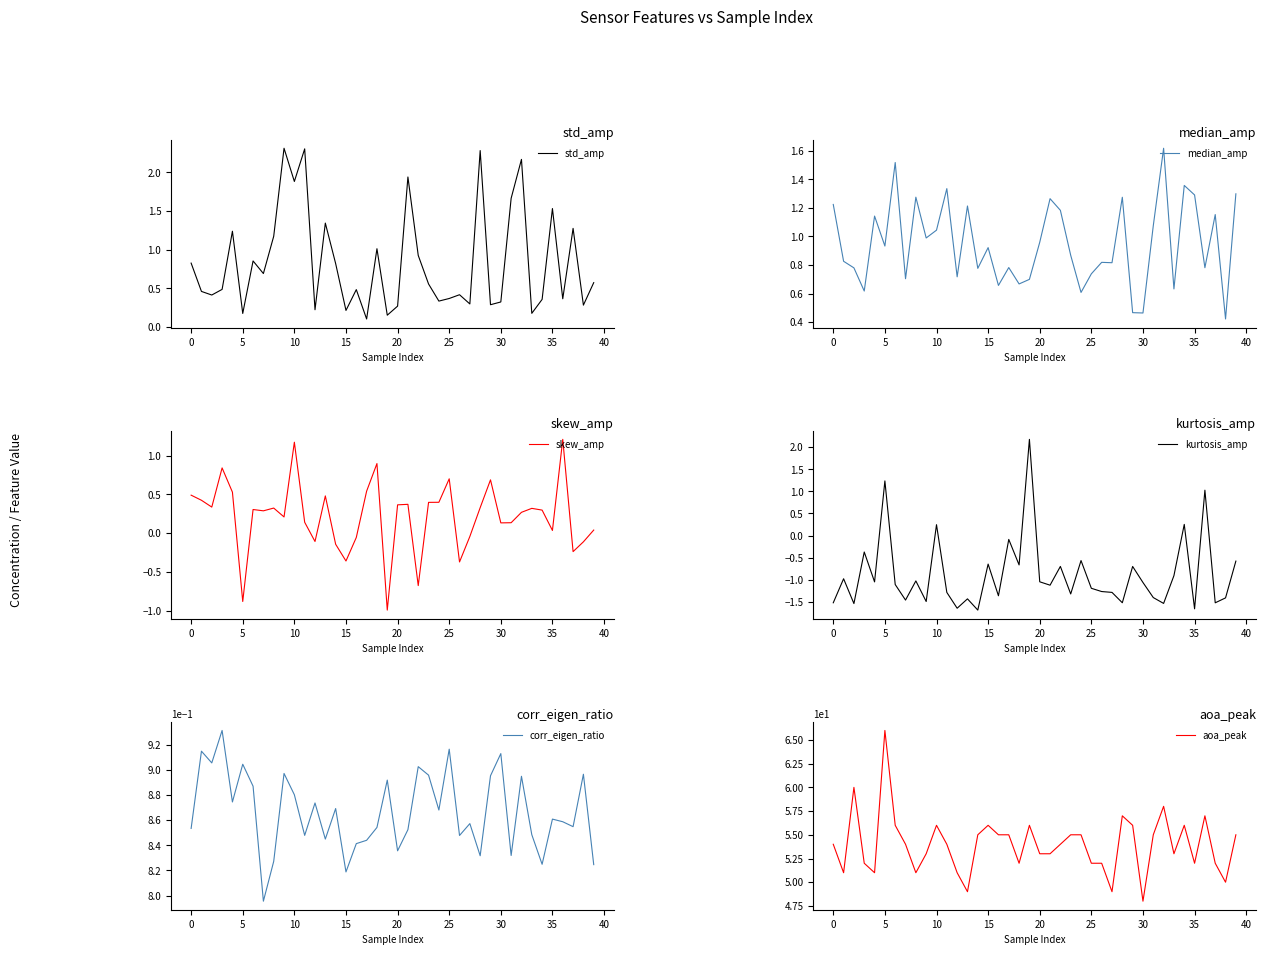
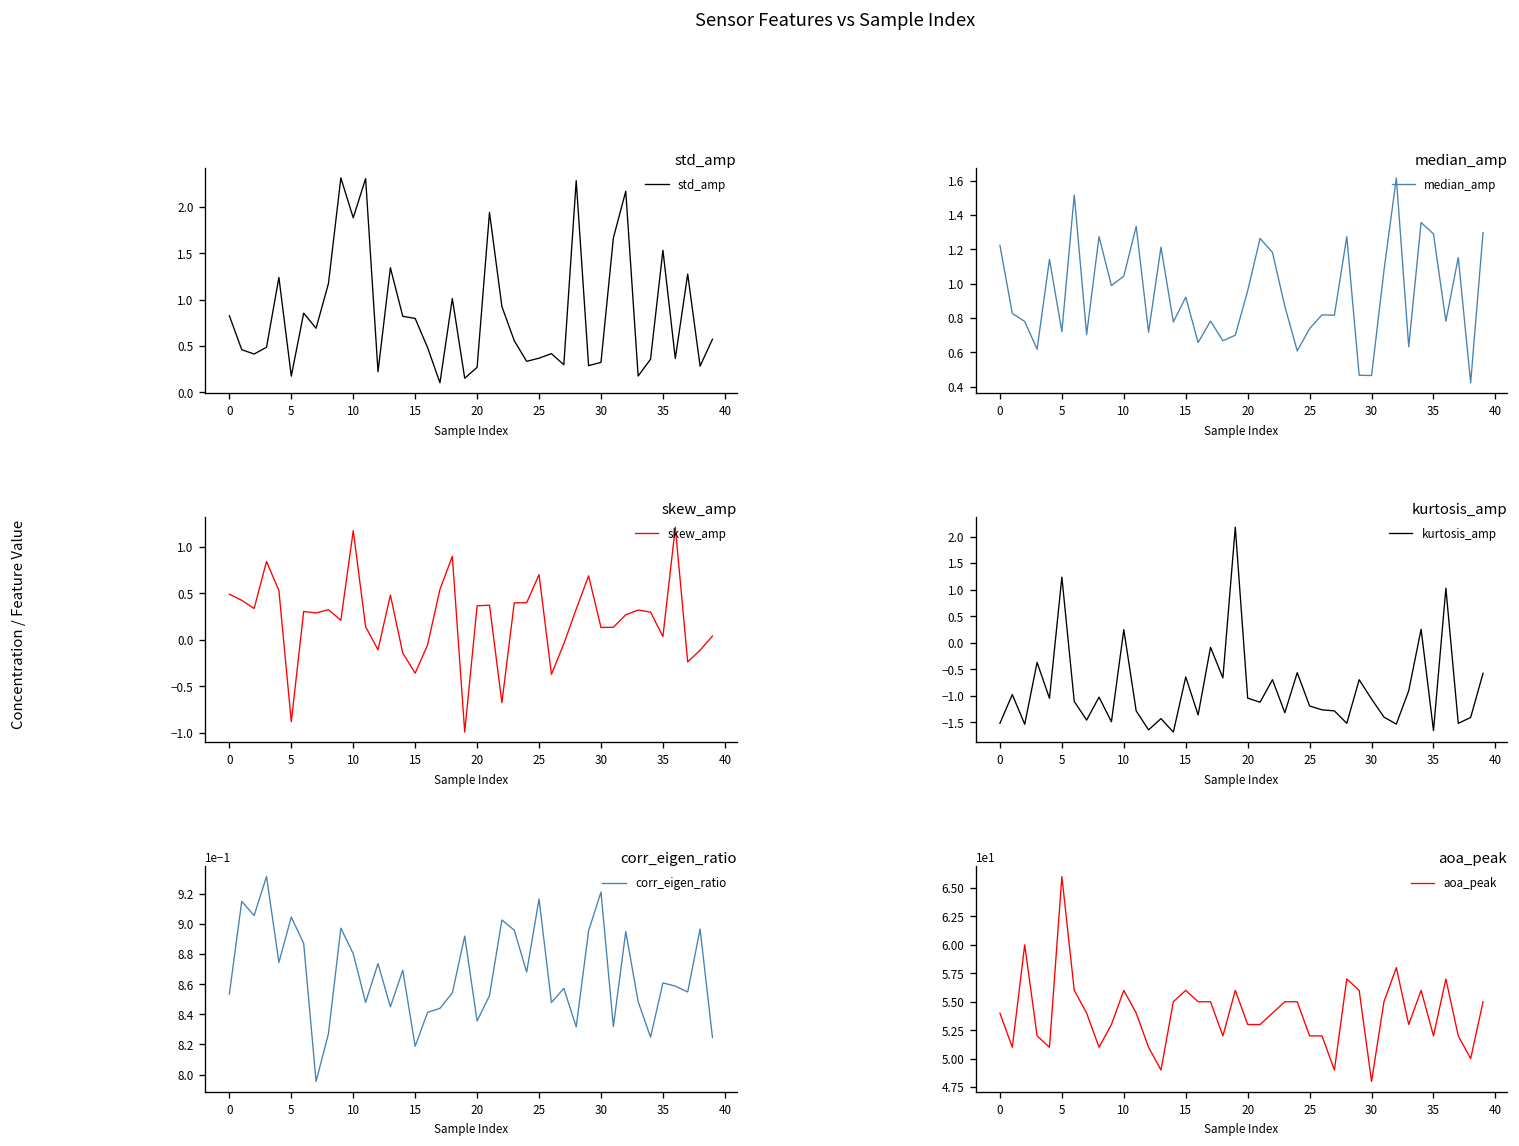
std_amp, 15: 0.2 -> 0.8
median_amp, 5: 0.93 -> 0.72
corr_eigen_ratio, 30: 0.913 -> 0.921
